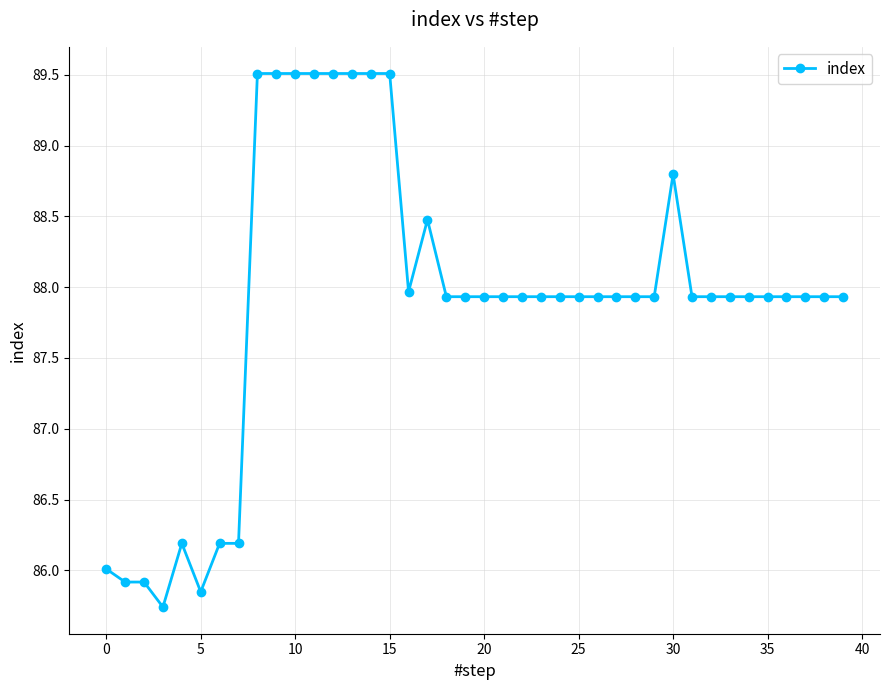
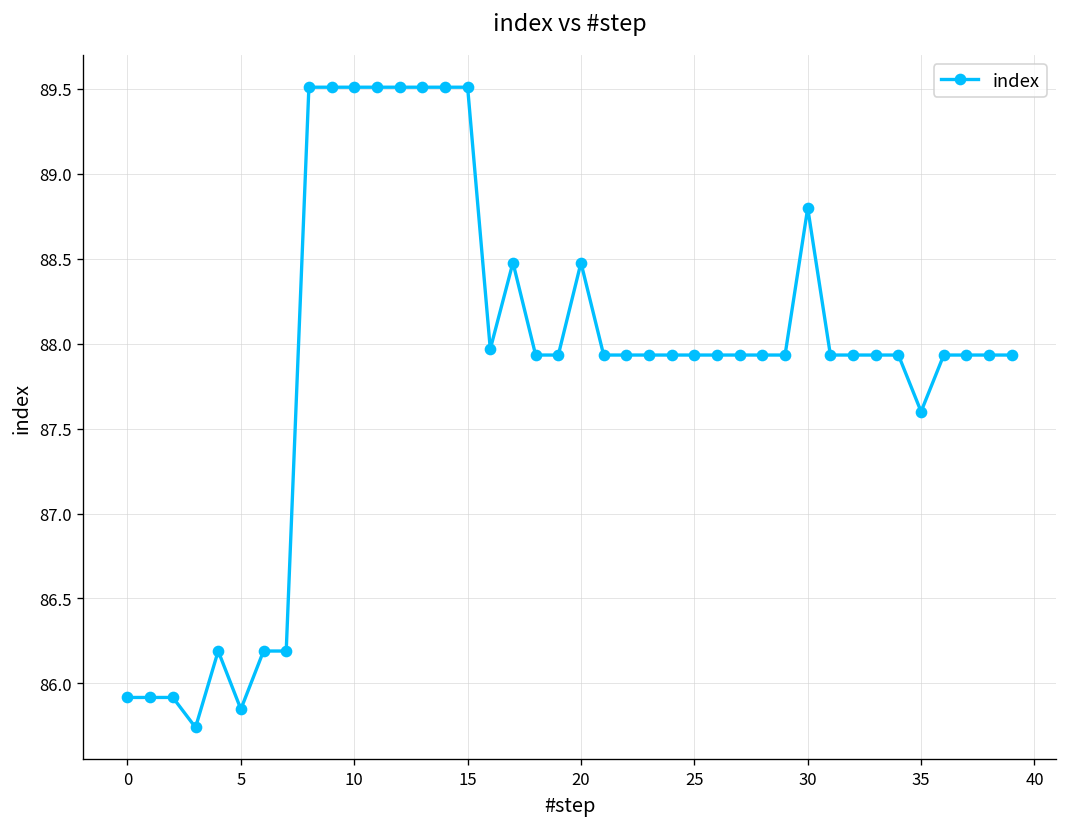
0: 86.01 -> 85.92
20: 87.93 -> 88.48
35: 87.93 -> 87.60
